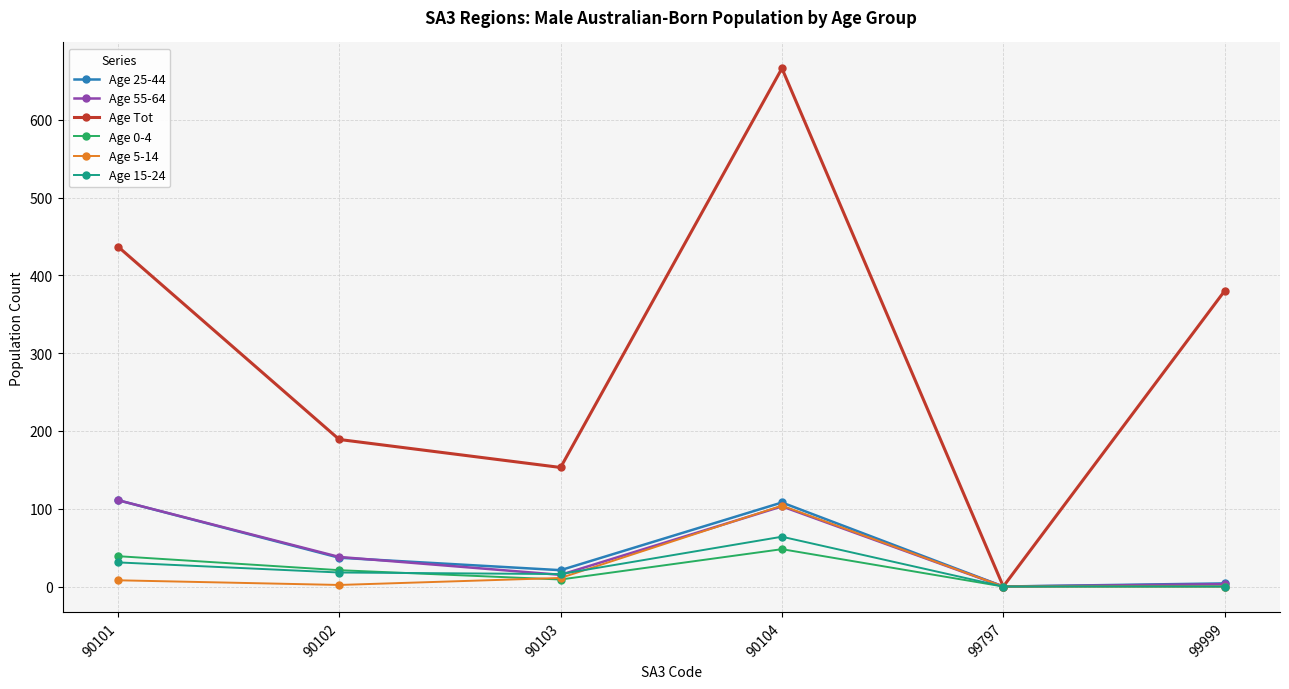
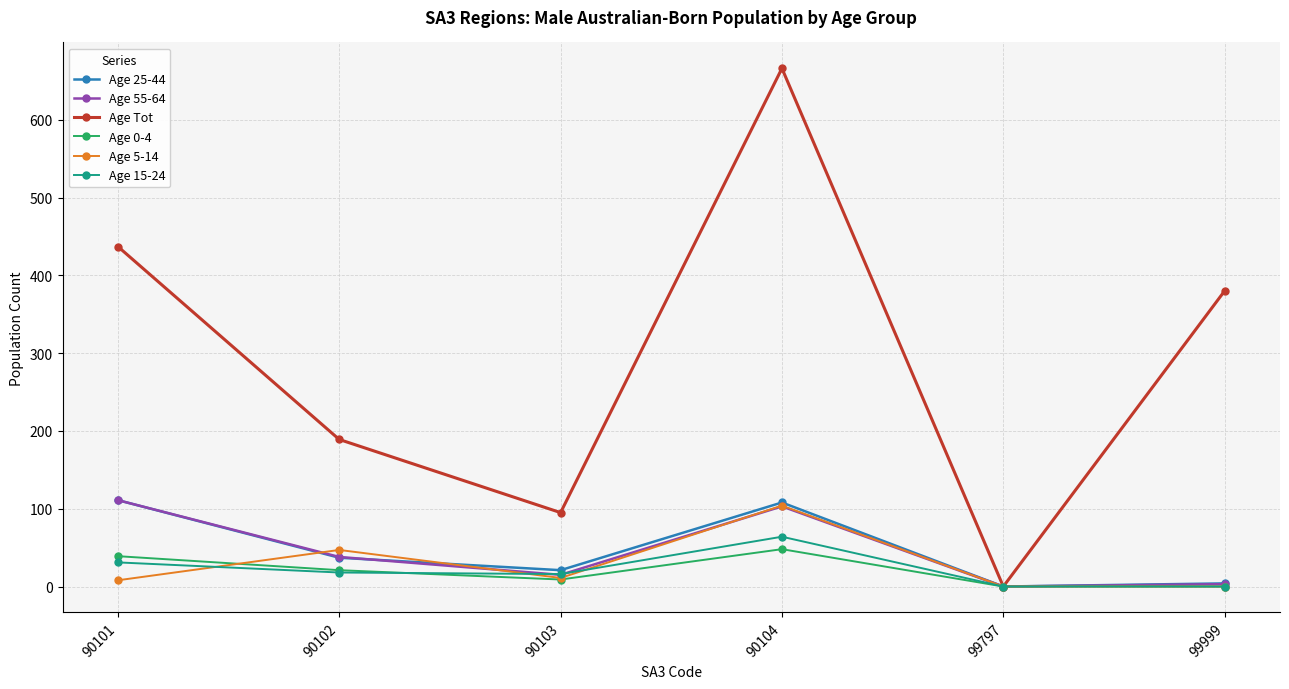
Age 5-14, 90102: 0 -> 50
Age Tot, 90103: 150 -> 100
